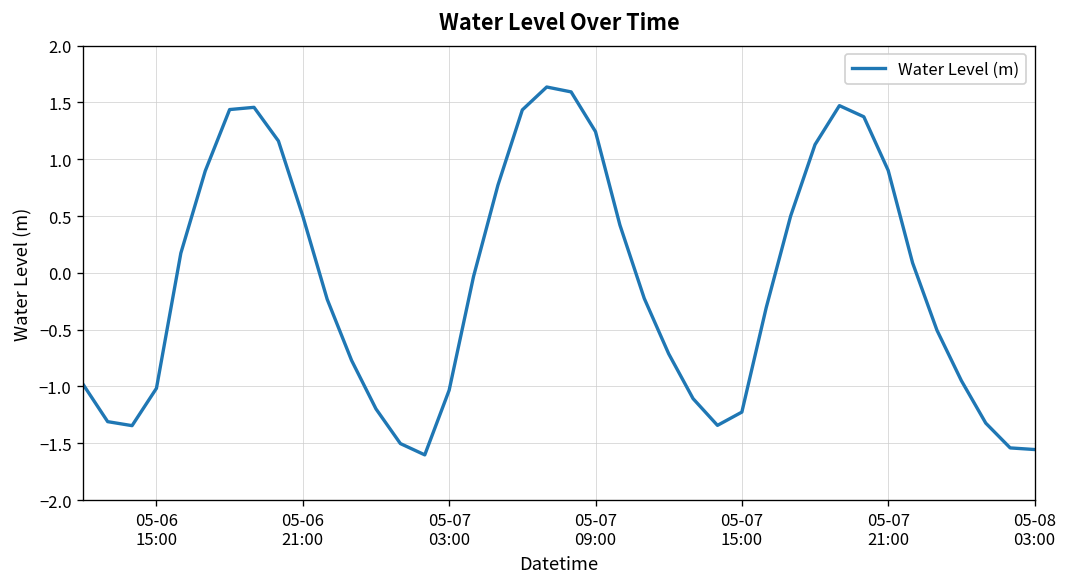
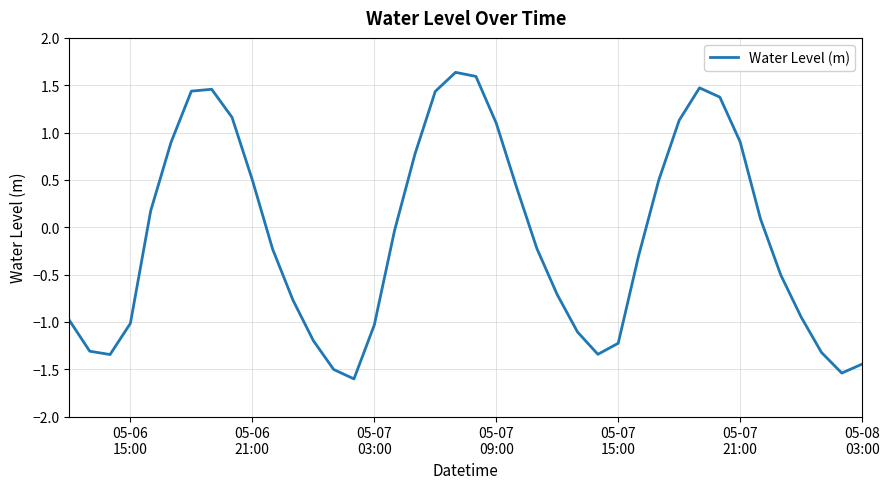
05-07 09:00: 1.2 -> 1.1
05-08 03:00: -1.6 -> -1.4
